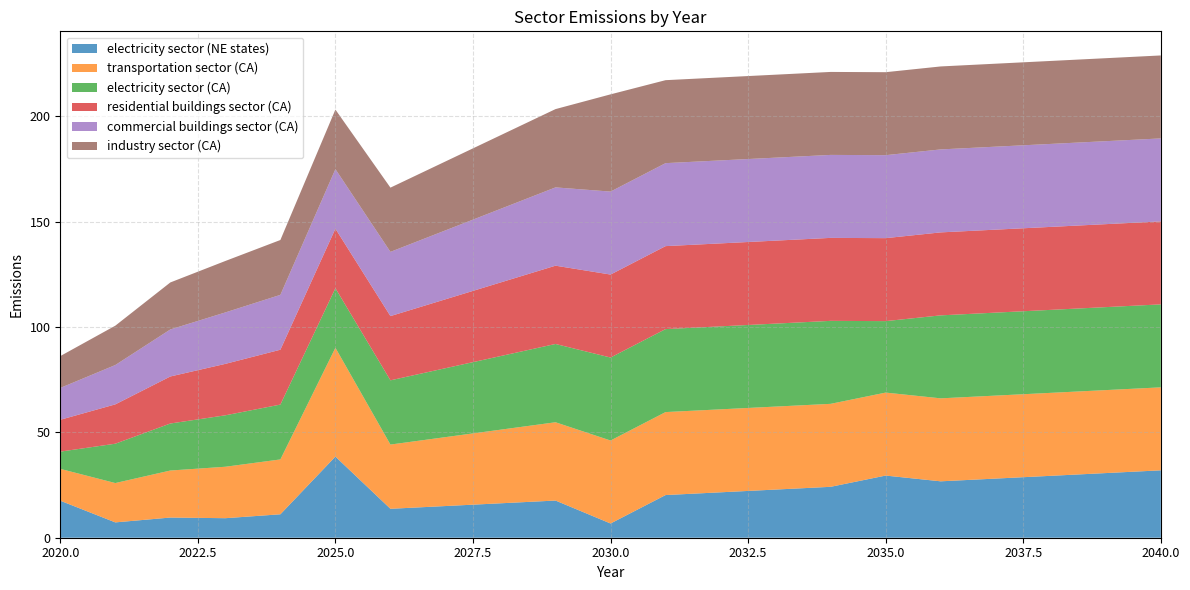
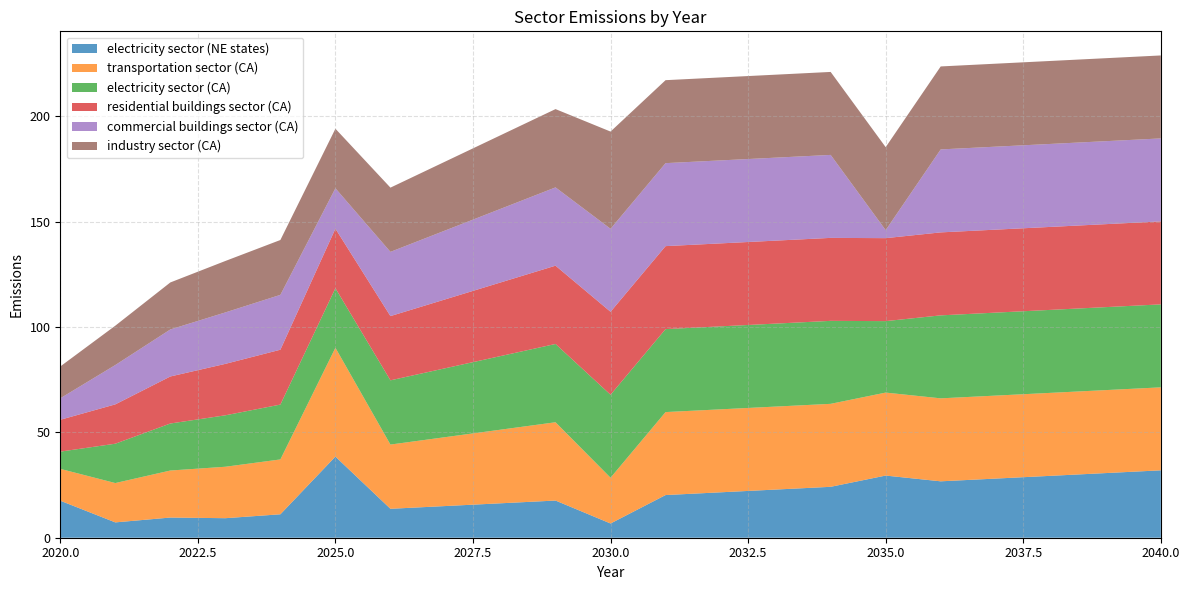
commercial buildings sector (CA), 2020.0: 15 -> 10
commercial buildings sector (CA), 2025.0: 28 -> 19
transportation sector (CA), 2030.0: 39 -> 22
commercial buildings sector (CA), 2035.0: 39 -> 4
